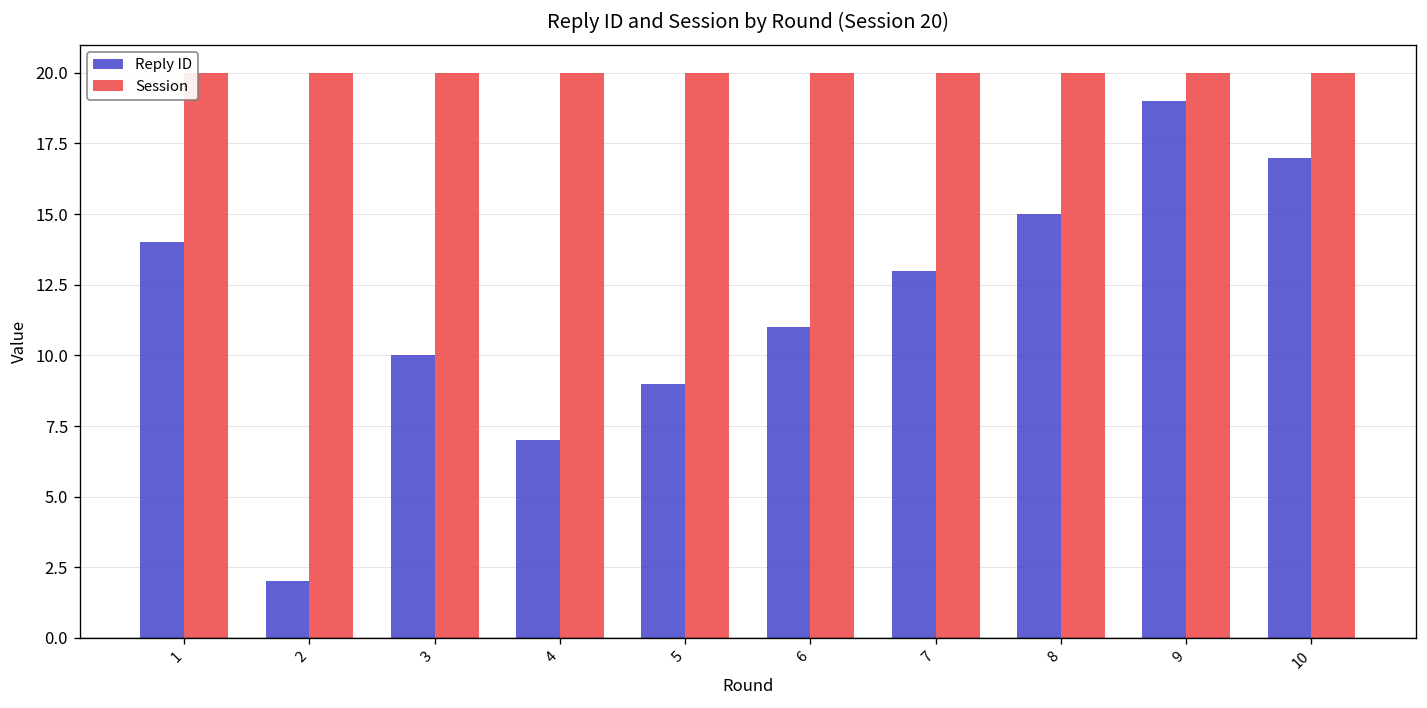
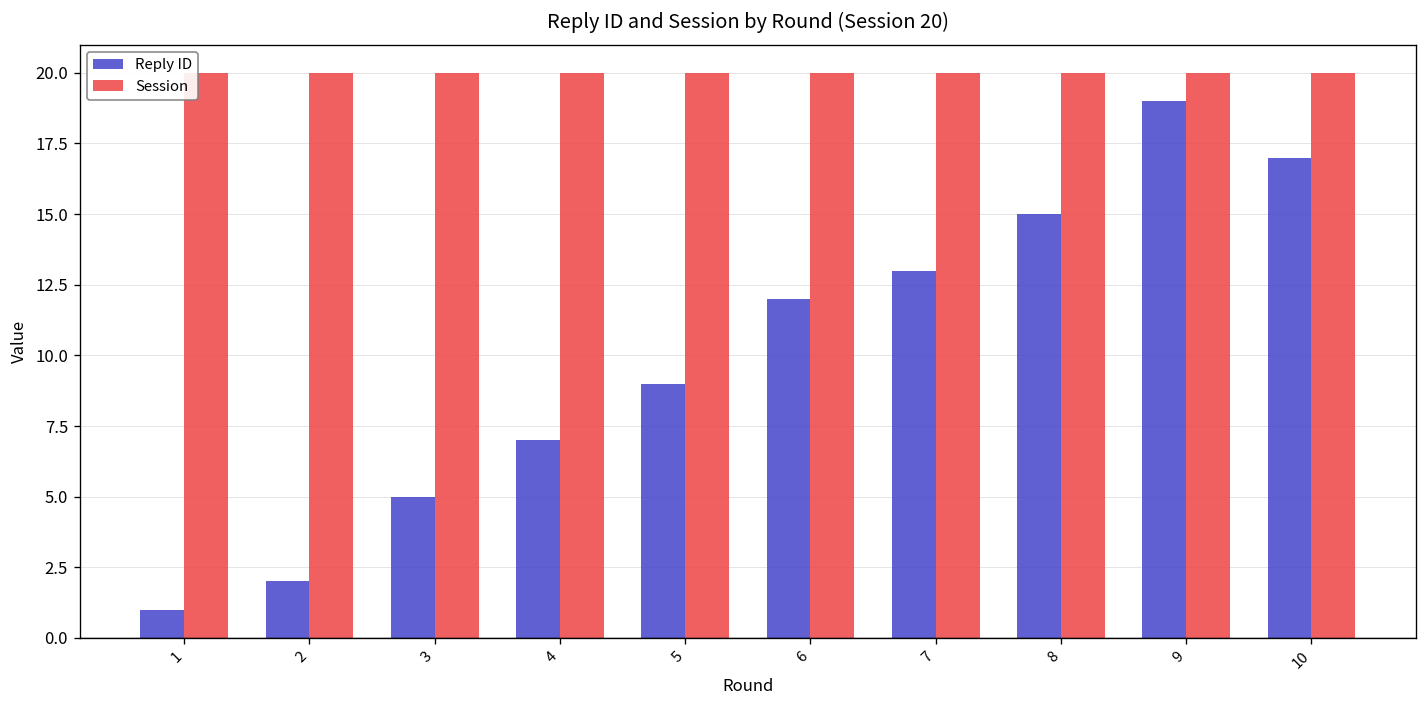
Reply ID, 1: 14 -> 1
Reply ID, 3: 10 -> 5
Reply ID, 6: 11 -> 12
